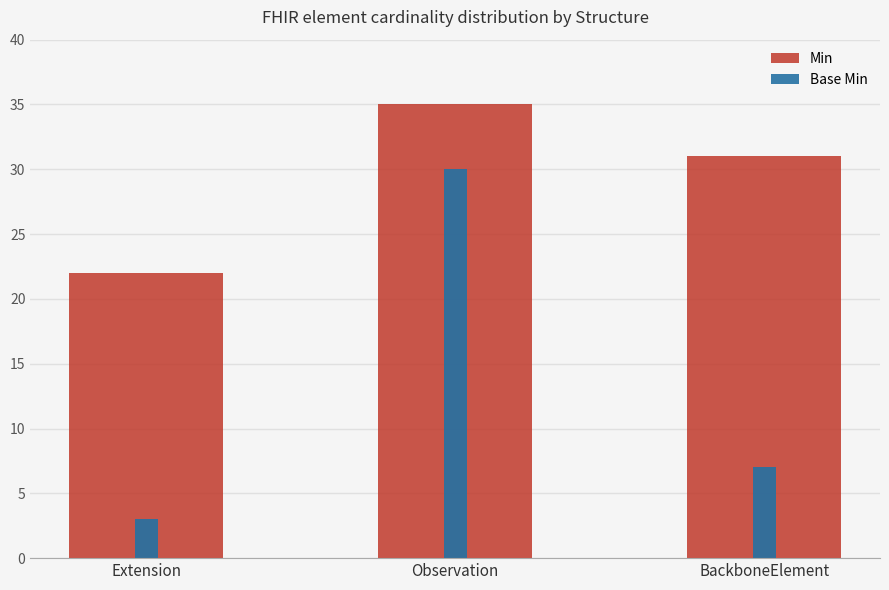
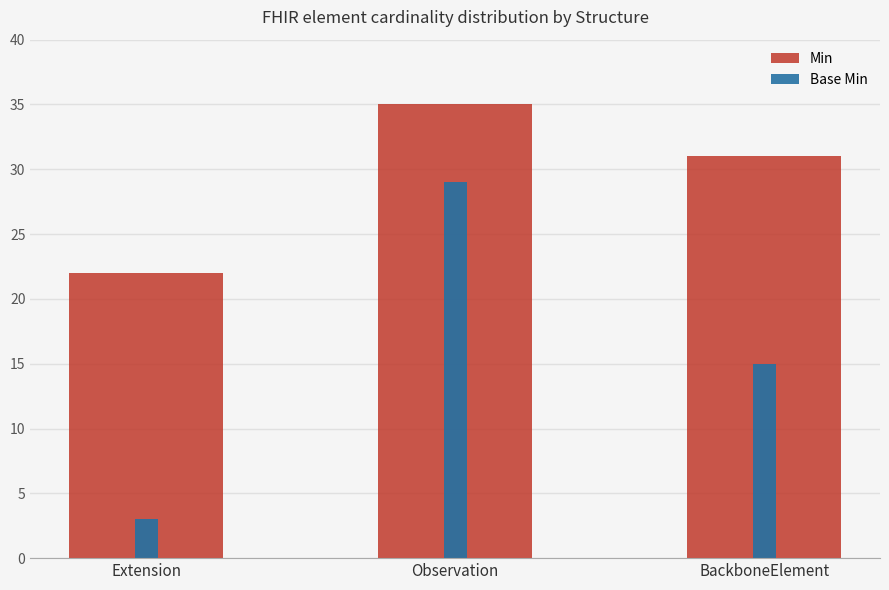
Base Min, Observation: 30 -> 29
Base Min, BackboneElement: 7 -> 15
